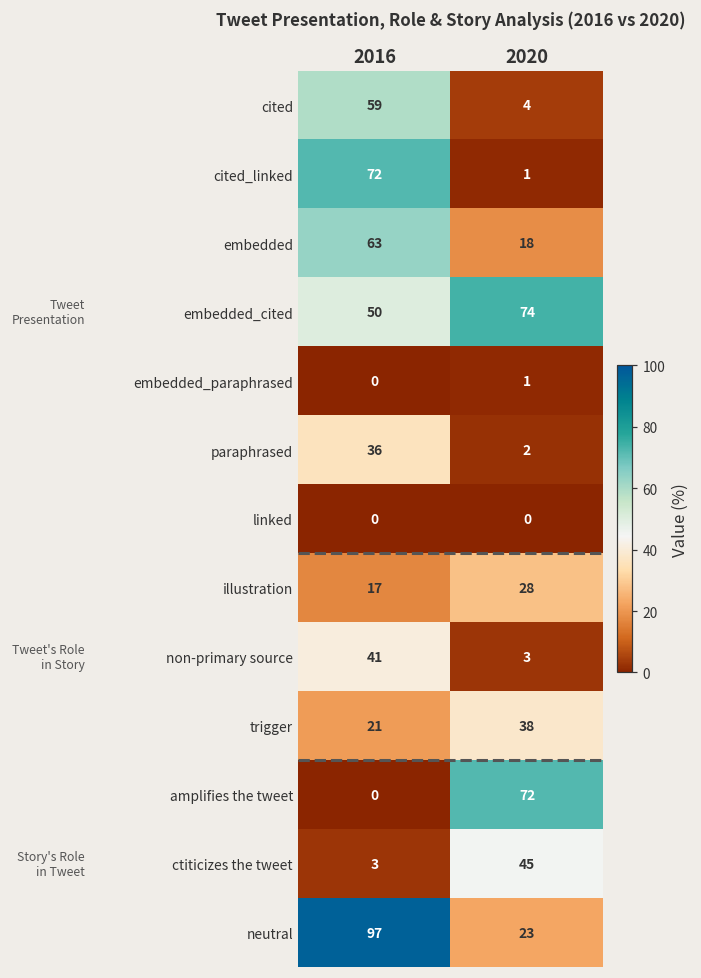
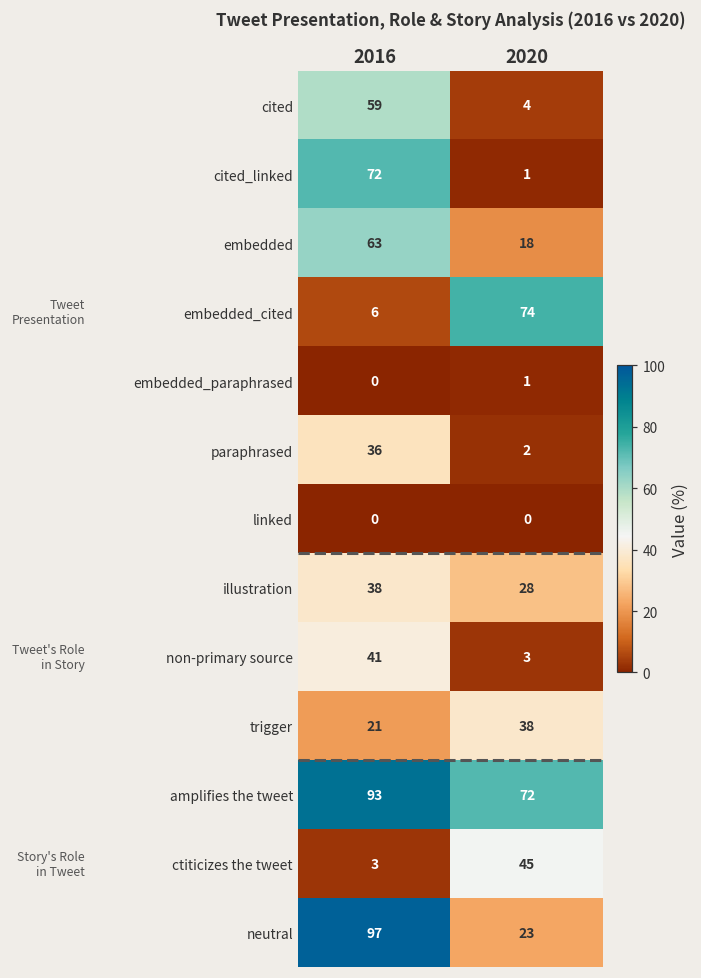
embedded_cited, 2016: 50 -> 6
illustration, 2016: 17 -> 38
amplifies the tweet, 2016: 0 -> 93
